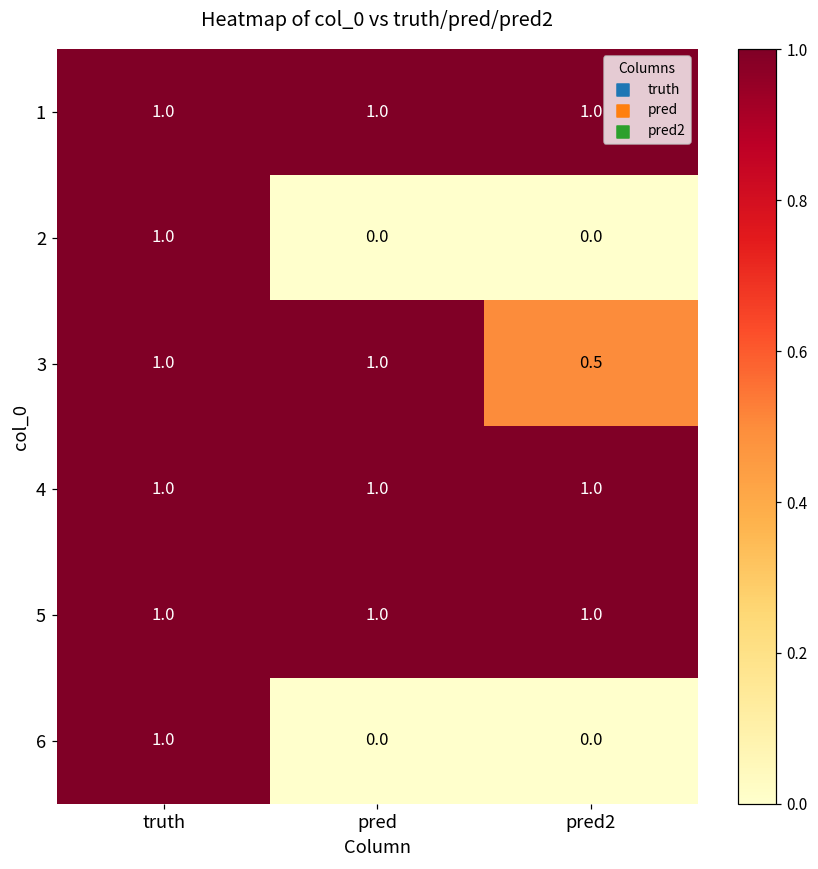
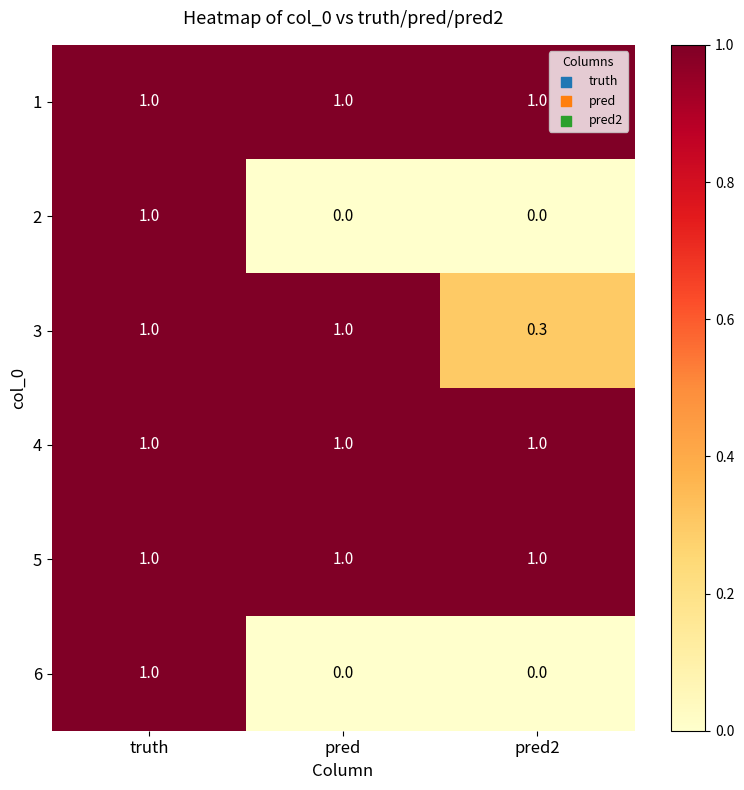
3, pred2: 0.5 -> 0.3
